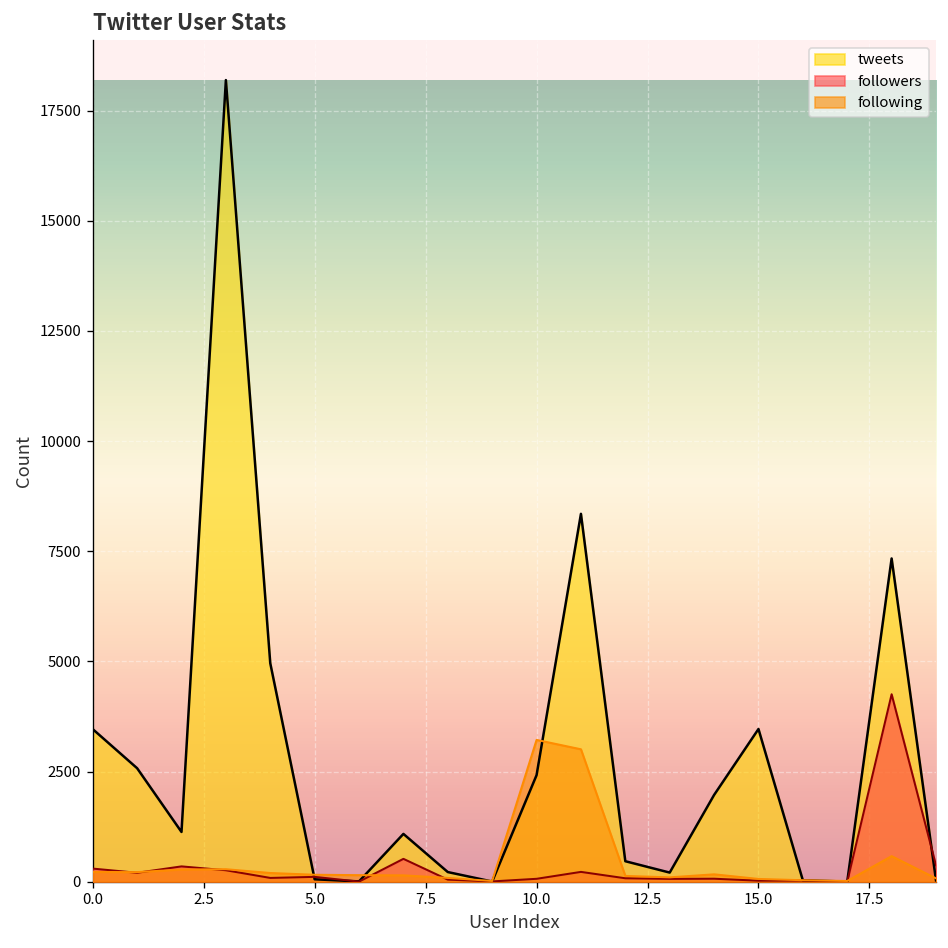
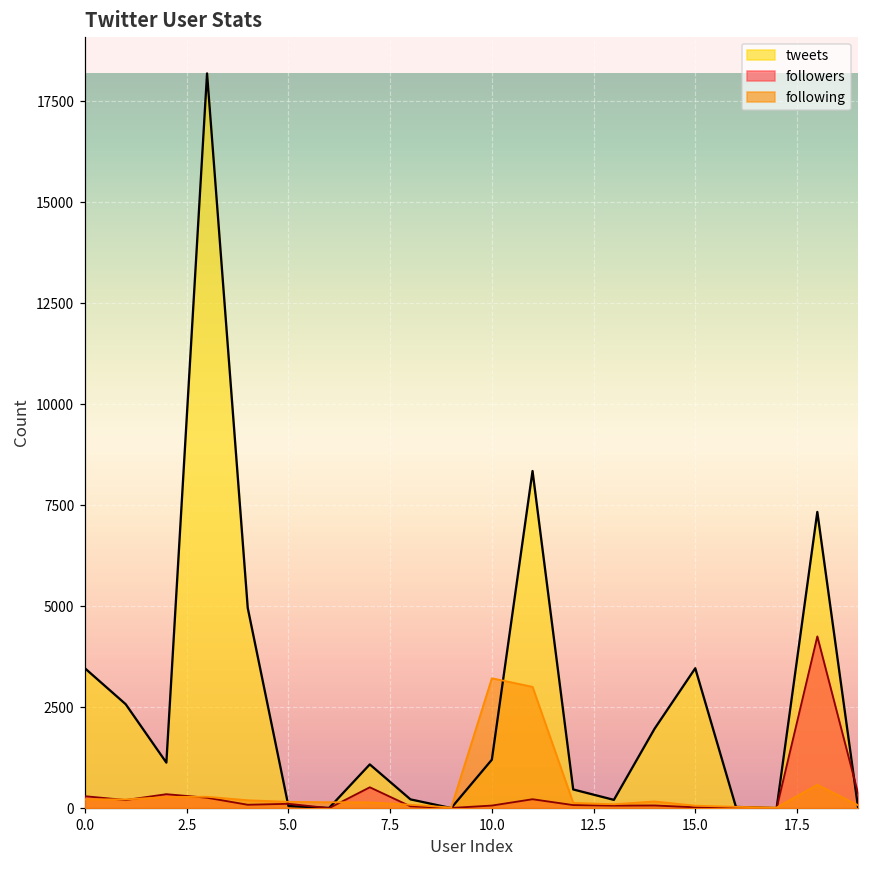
tweets, 10.0: 2400 -> 1200
